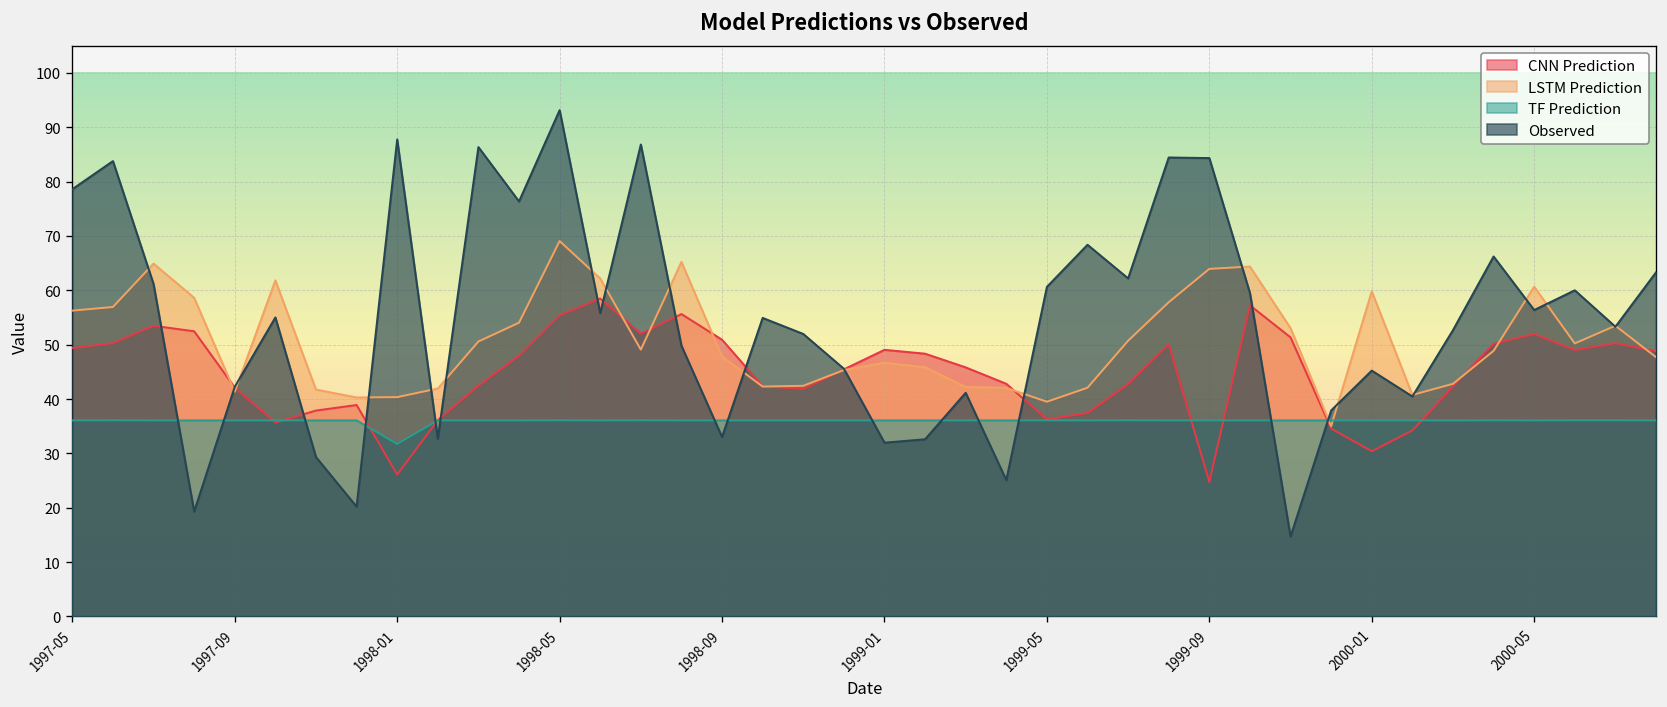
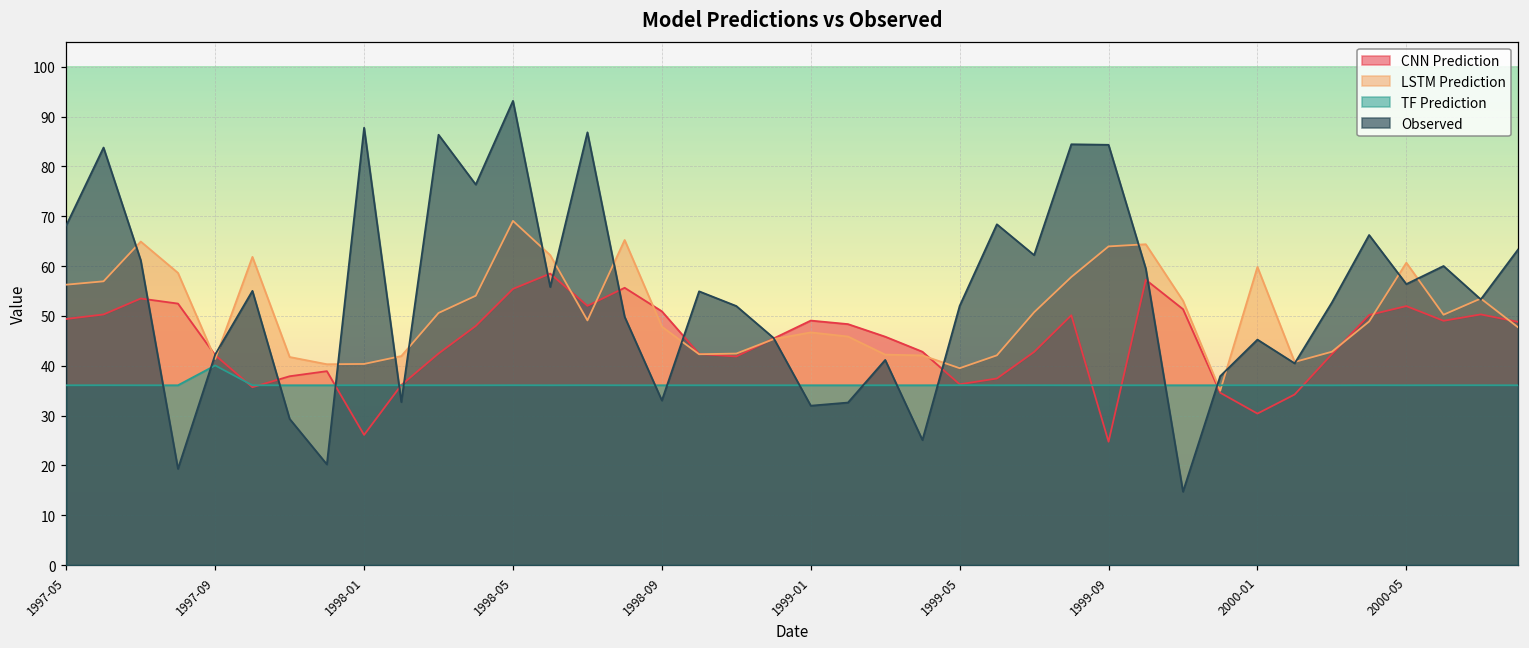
Observed, 1997-05: 79 -> 68
TF Prediction, 1997-09: 36 -> 40
TF Prediction, 1998-01: 32 -> 36
Observed, 1999-05: 61 -> 52
